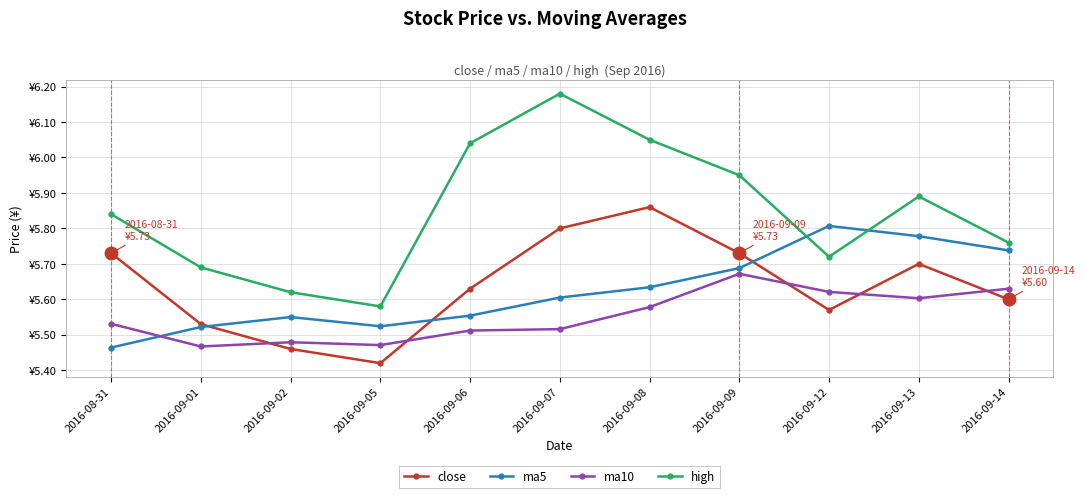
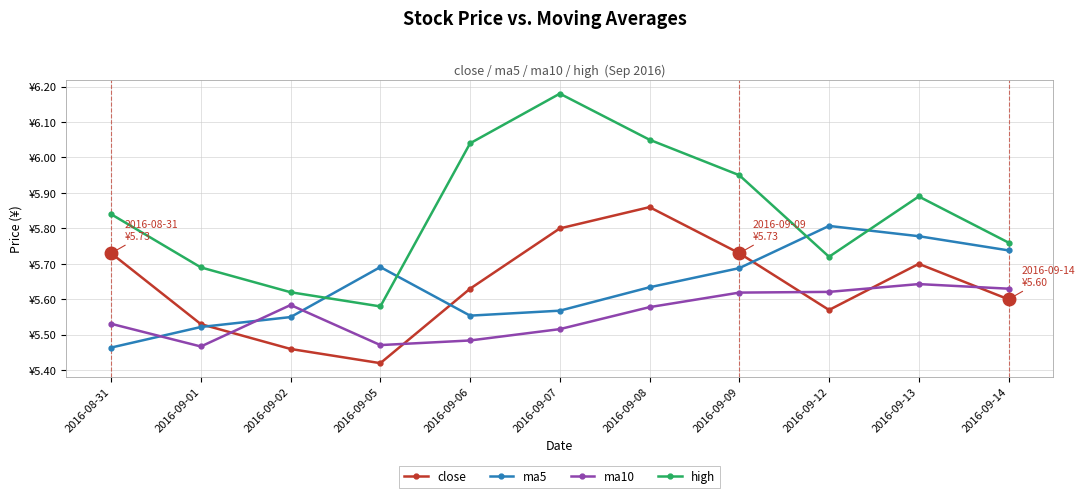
ma10, 2016-09-02: ¥5.48 -> ¥5.58
ma5, 2016-09-05: ¥5.52 -> ¥5.69
ma10, 2016-09-06: ¥5.51 -> ¥5.48
ma5, 2016-09-07: ¥5.61 -> ¥5.57
ma10, 2016-09-09: ¥5.67 -> ¥5.62
ma10, 2016-09-13: ¥5.60 -> ¥5.64
